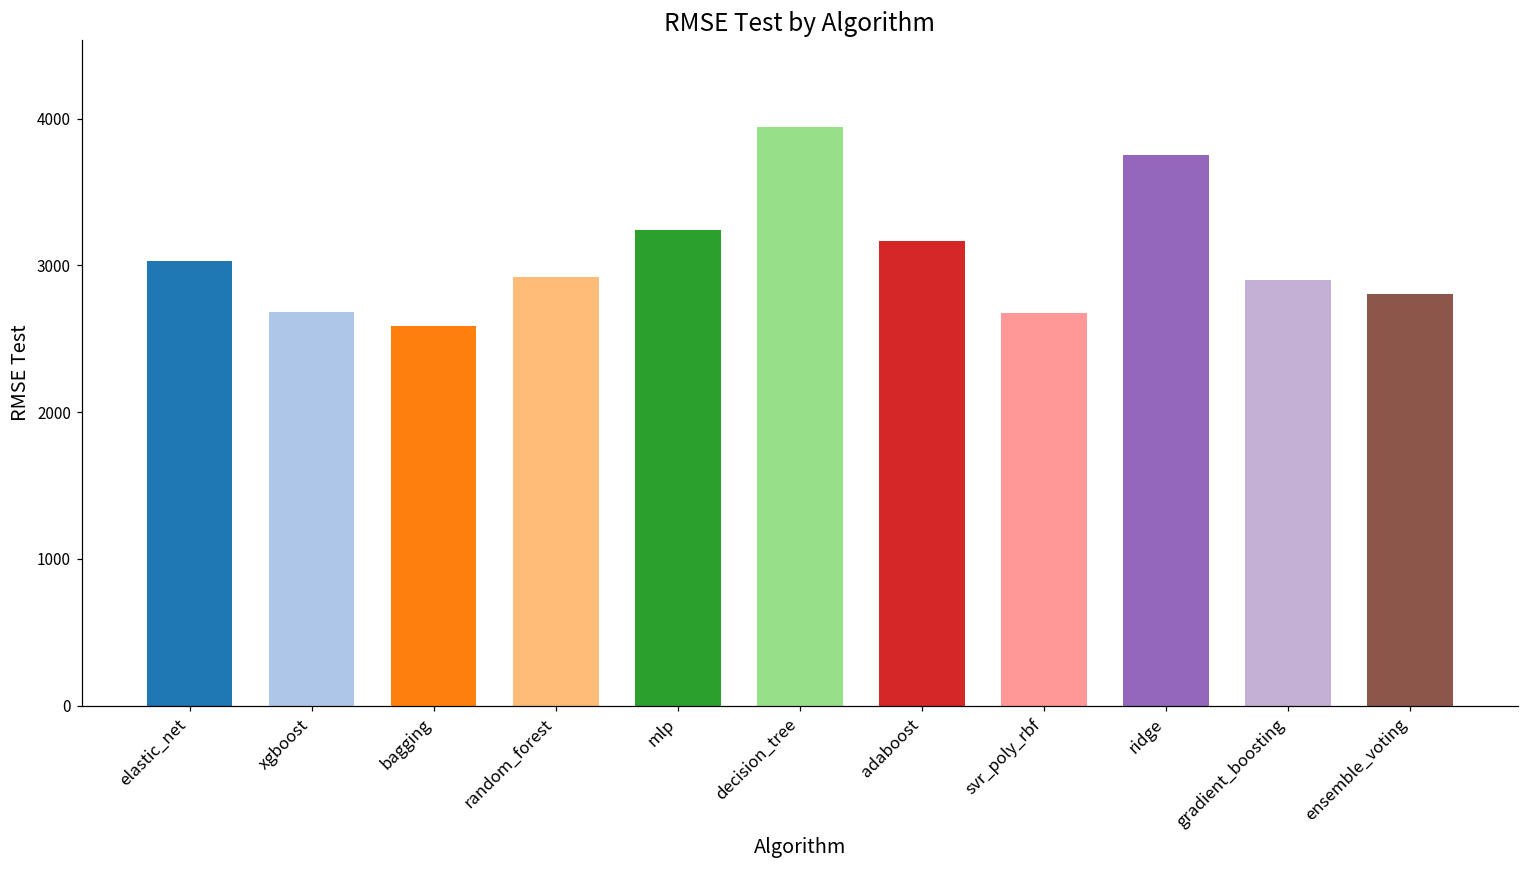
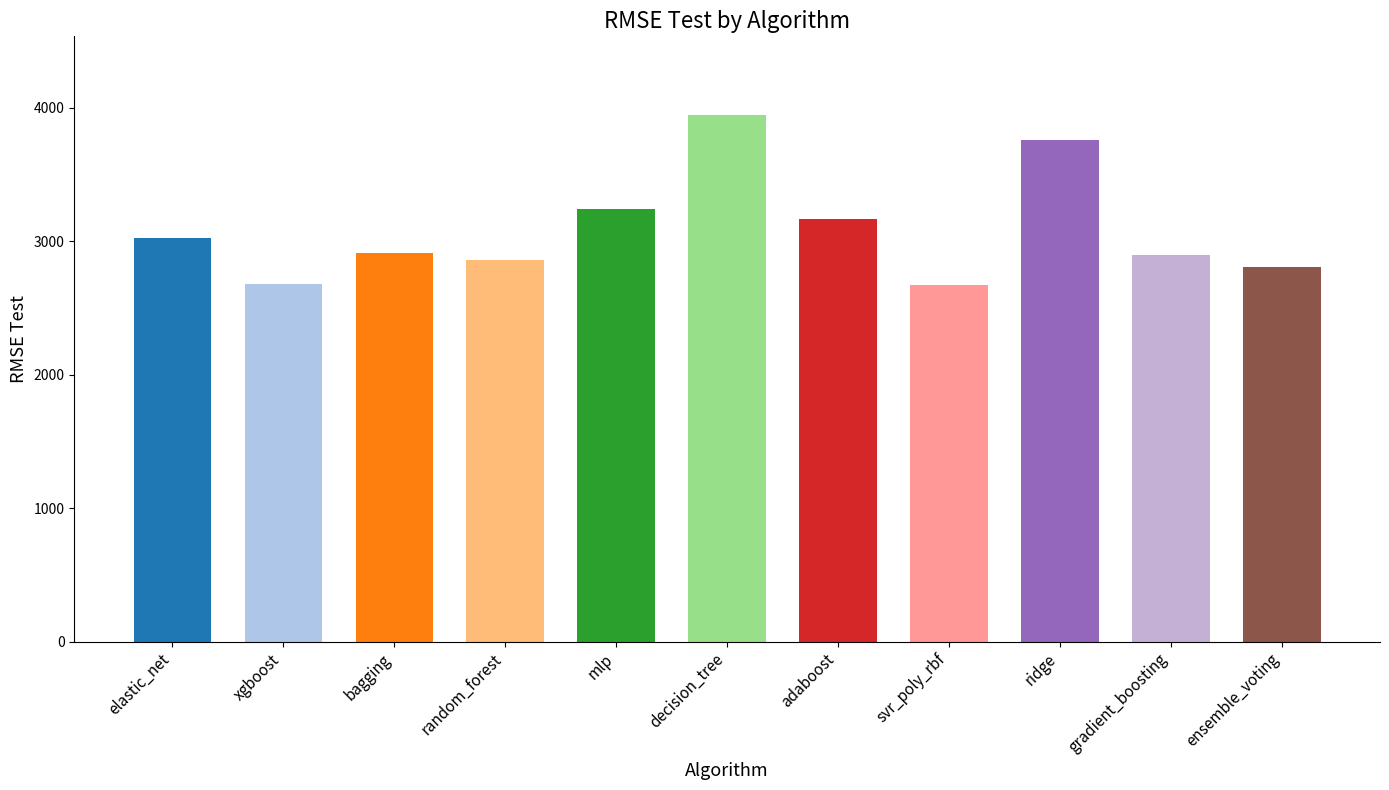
bagging: 2590 -> 2910
random_forest: 2920 -> 2860
